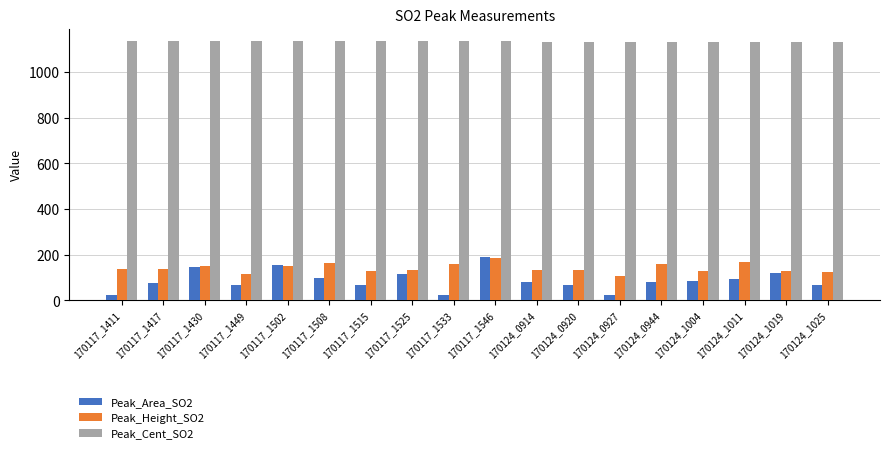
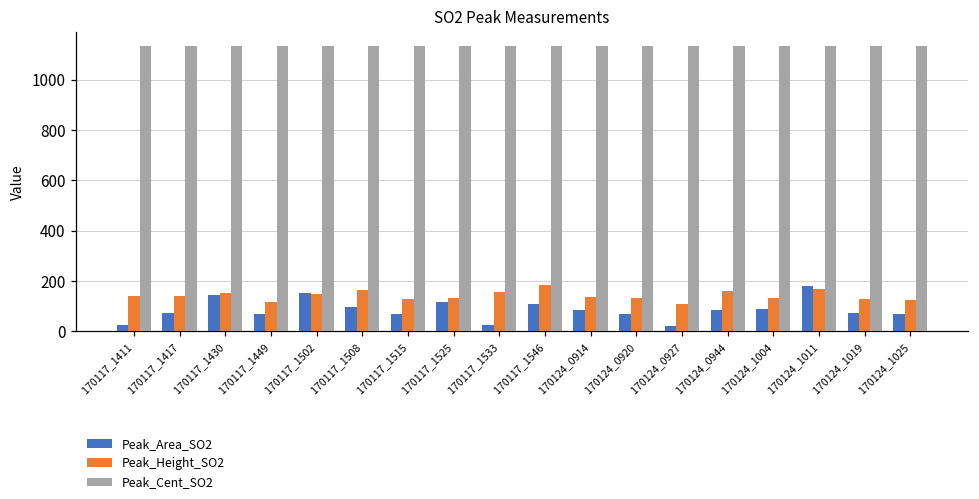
Peak_Area_SO2, 170117_1546: 190 -> 110
Peak_Area_SO2, 170124_1011: 100 -> 180
Peak_Area_SO2, 170124_1019: 120 -> 70
